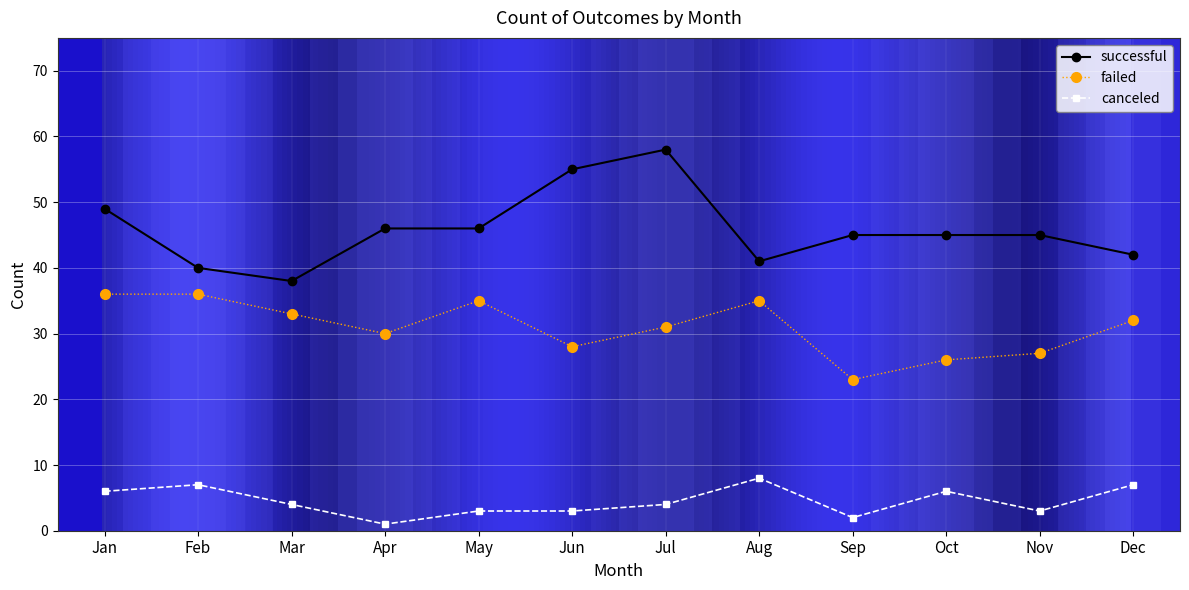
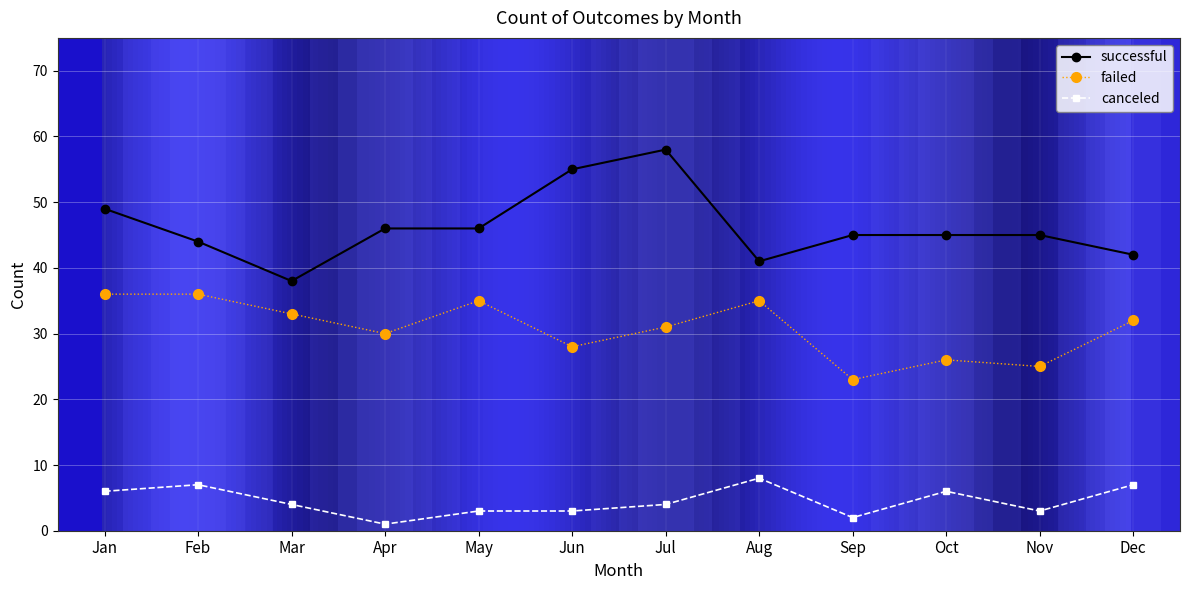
successful, Feb: 40 -> 44
failed, Nov: 27 -> 25
